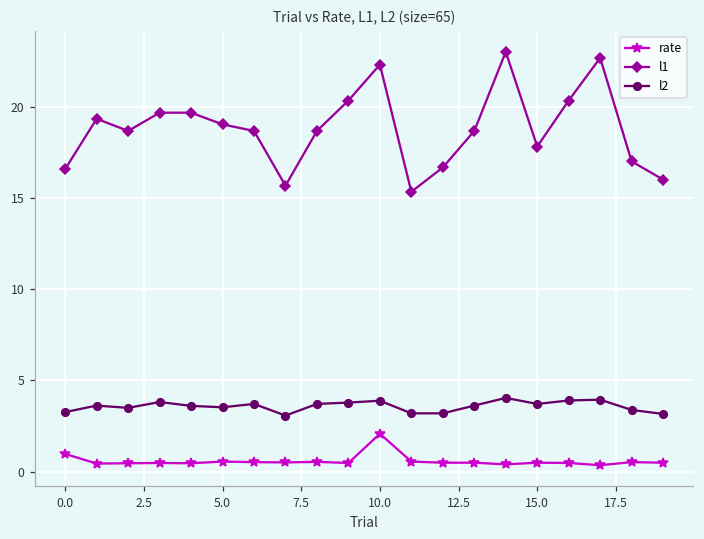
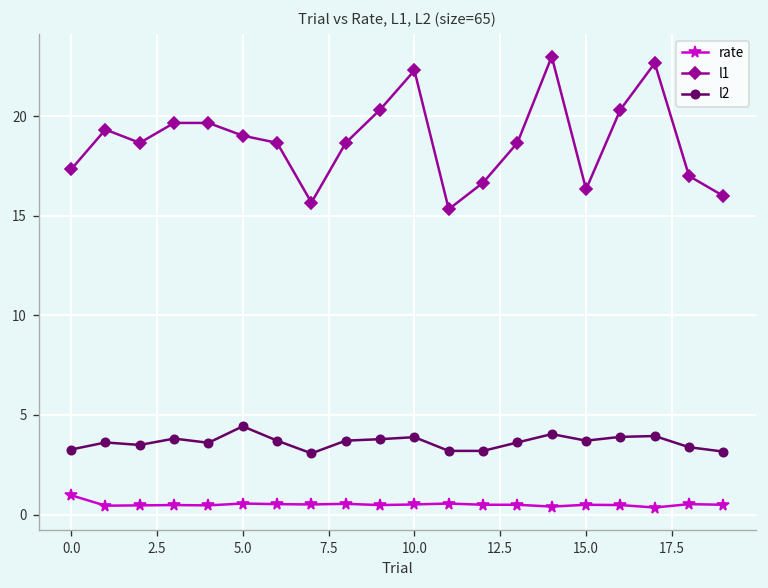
l1, 0.0: 16.6 -> 17.3
l2, 5.0: 3.5 -> 4.4
rate, 10.0: 2.1 -> 0.5
l1, 15.0: 17.8 -> 16.3
